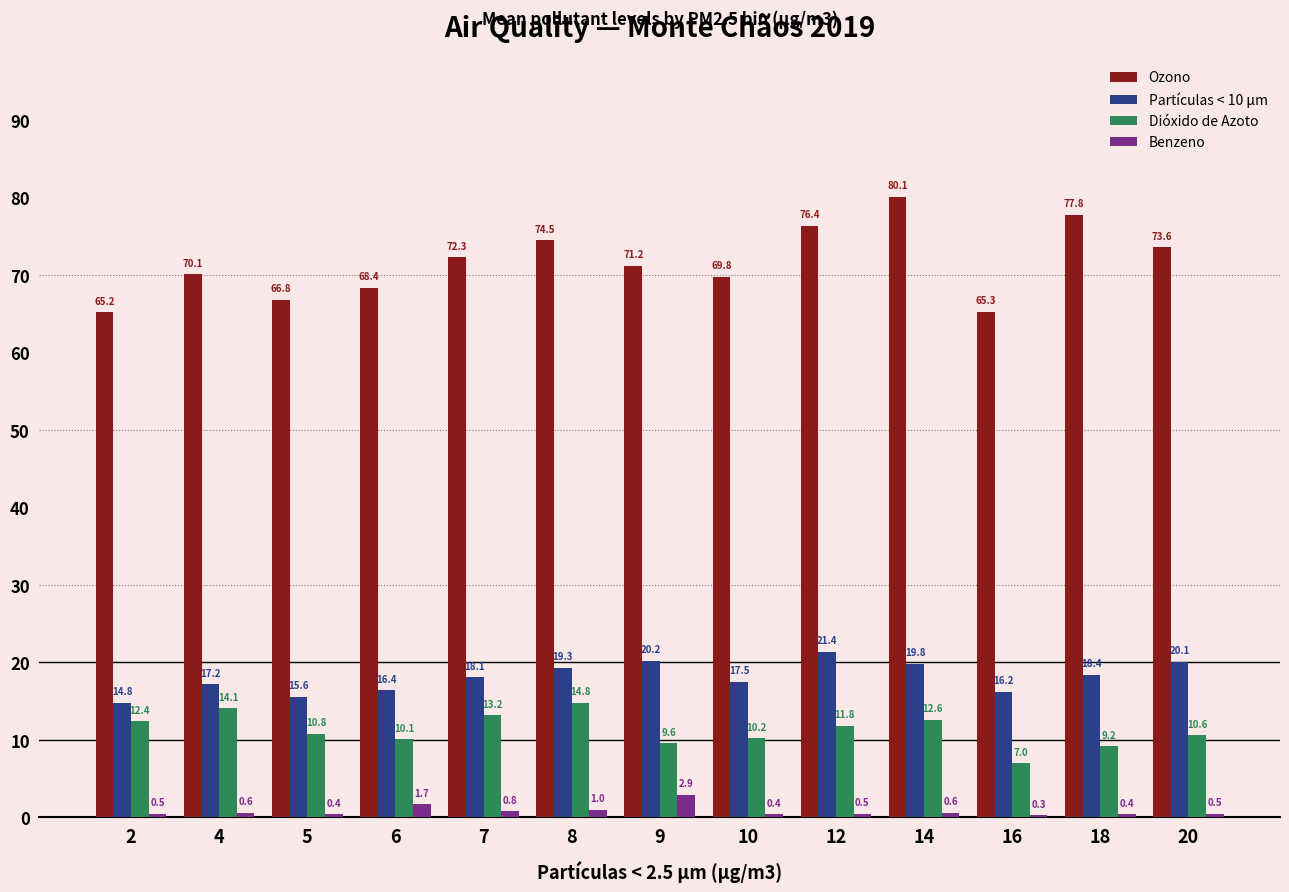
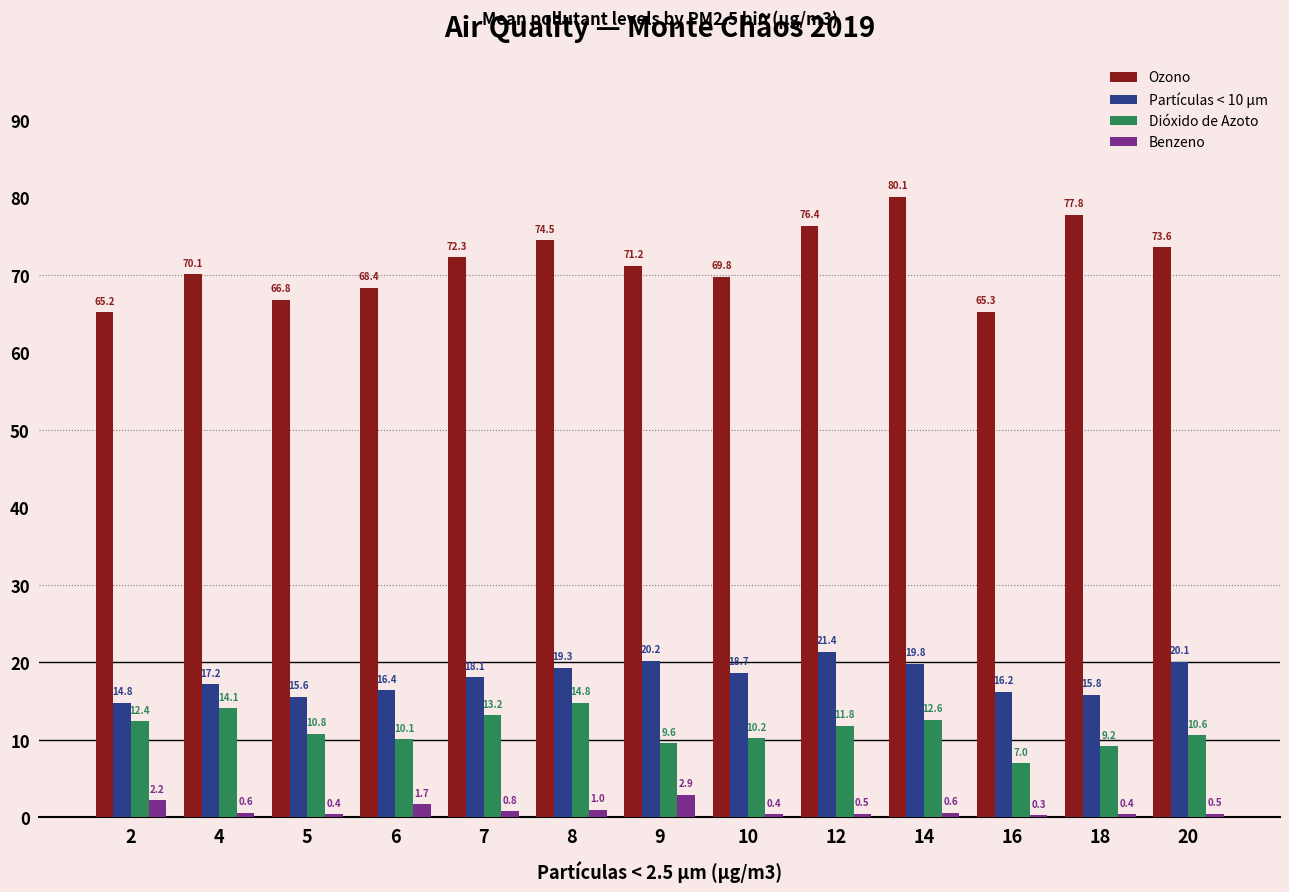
Benzeno, 2: 0.5 -> 2.2
Partículas < 10 µm, 10: 17.5 -> 18.7
Partículas < 10 µm, 18: 18.4 -> 15.8
